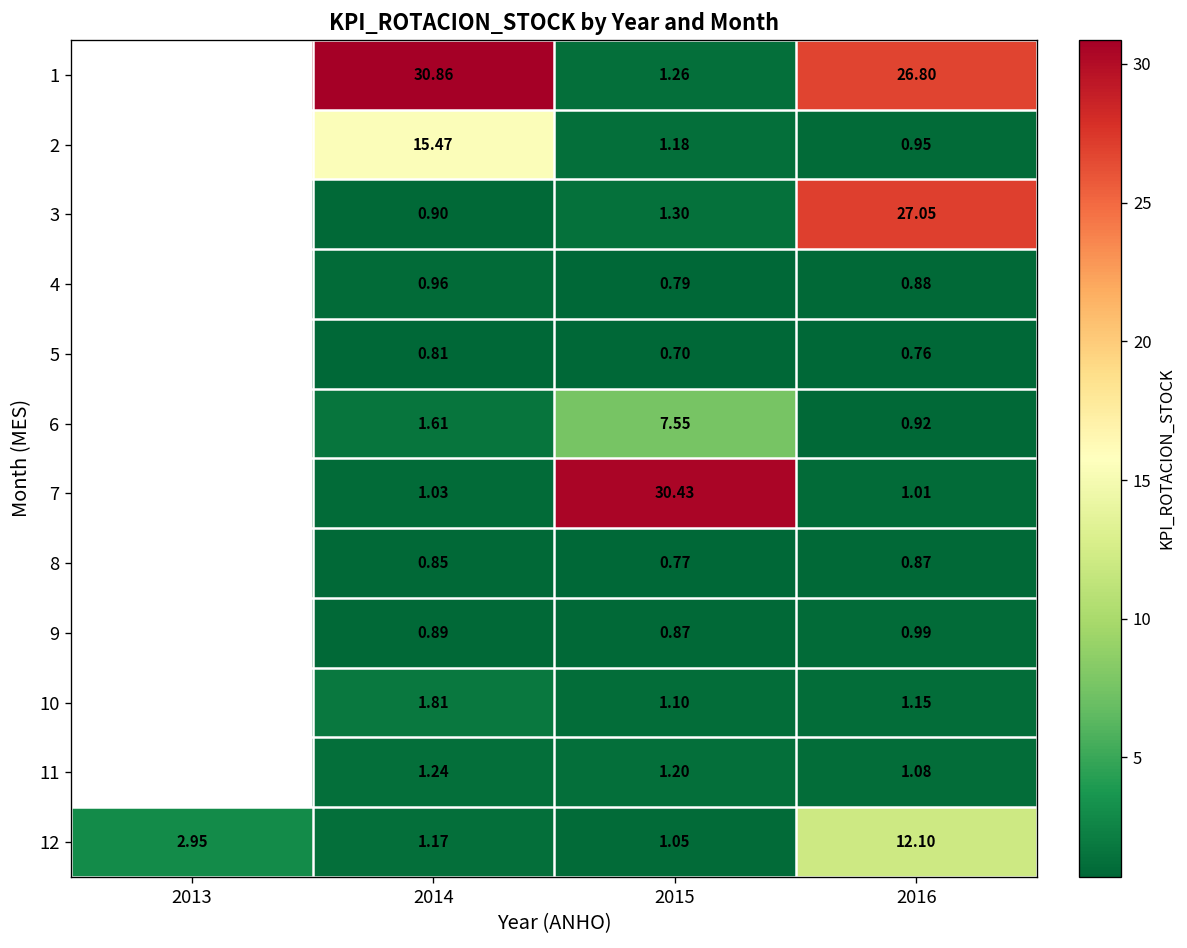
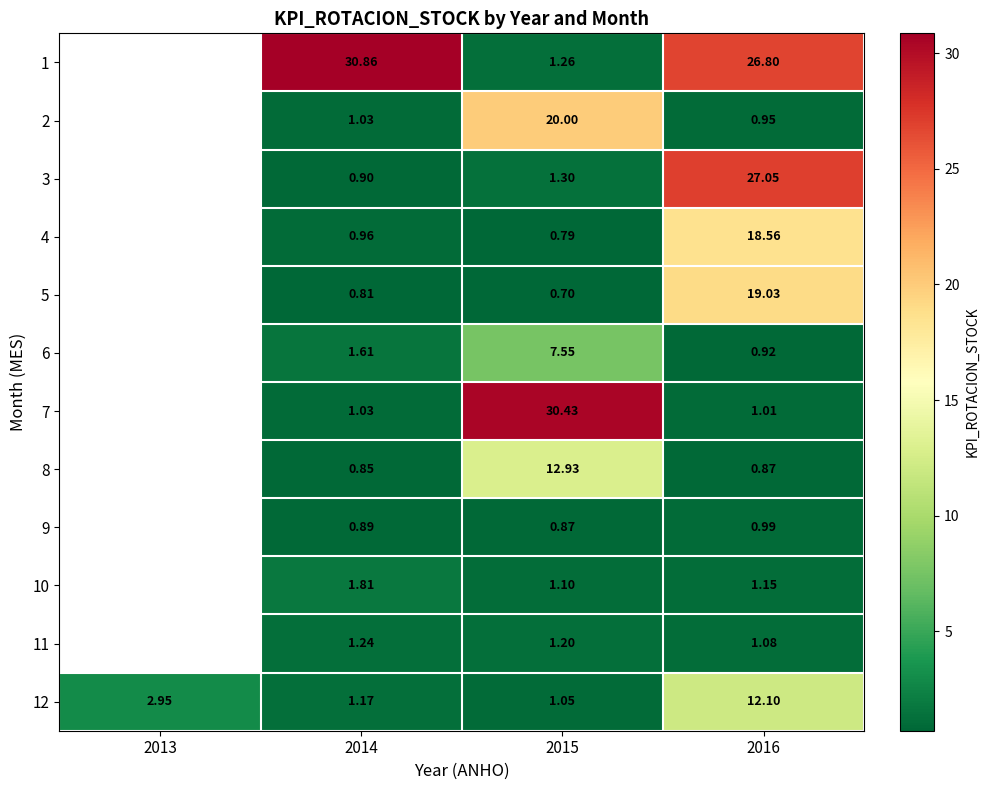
2, 2014: 15.47 -> 1.03
2, 2015: 1.18 -> 20.00
4, 2016: 0.88 -> 18.56
5, 2016: 0.76 -> 19.03
8, 2015: 0.77 -> 12.93
